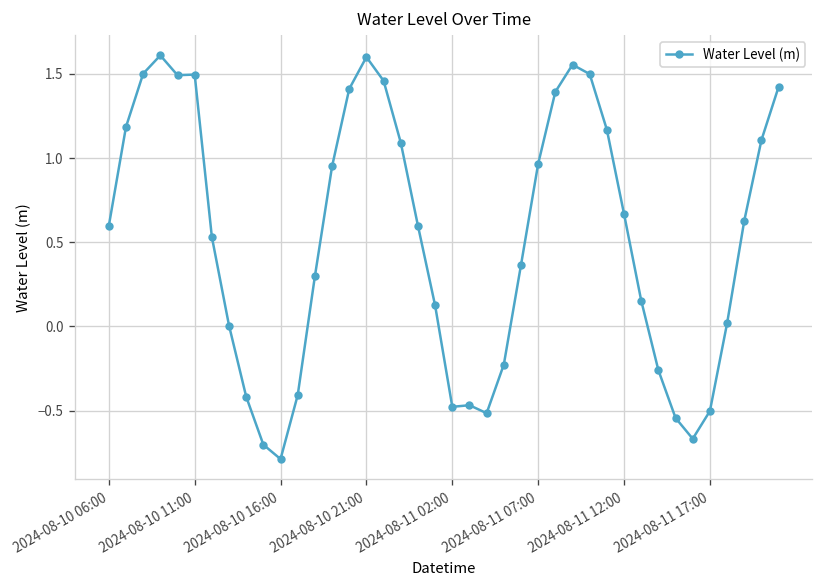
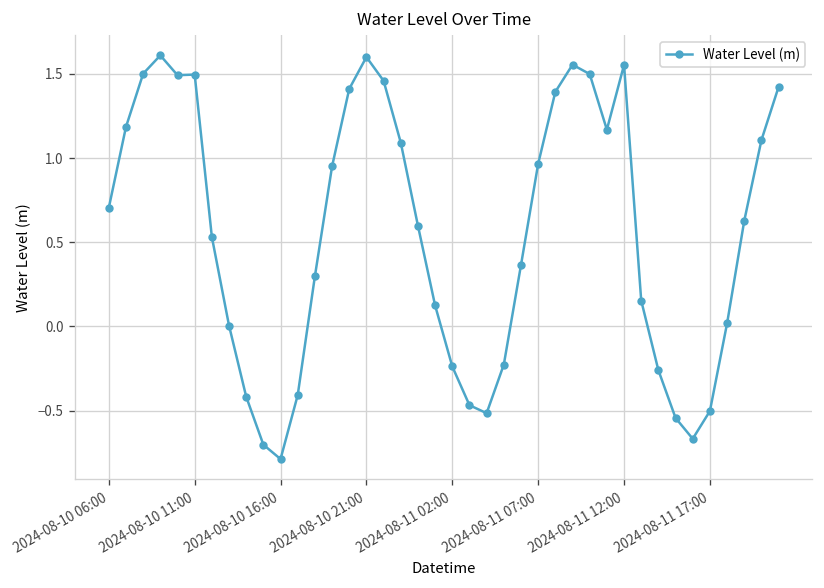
2024-08-10 06:00: 0.60 -> 0.70
2024-08-11 02:00: -0.48 -> -0.24
2024-08-11 12:00: 0.67 -> 1.55
